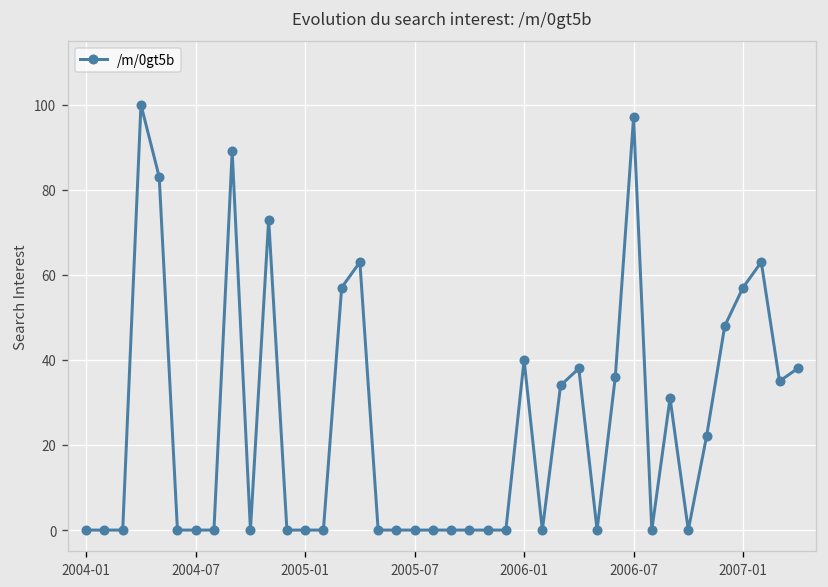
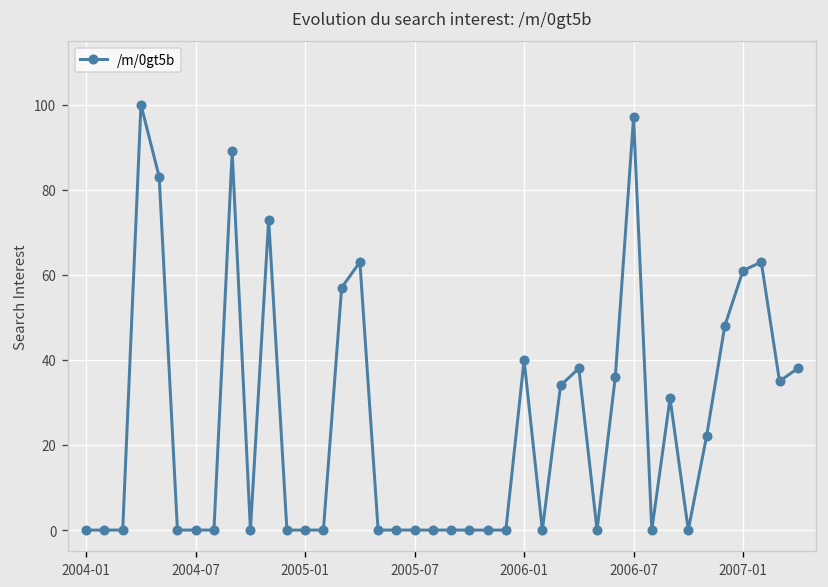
2007-01: 57 -> 61
